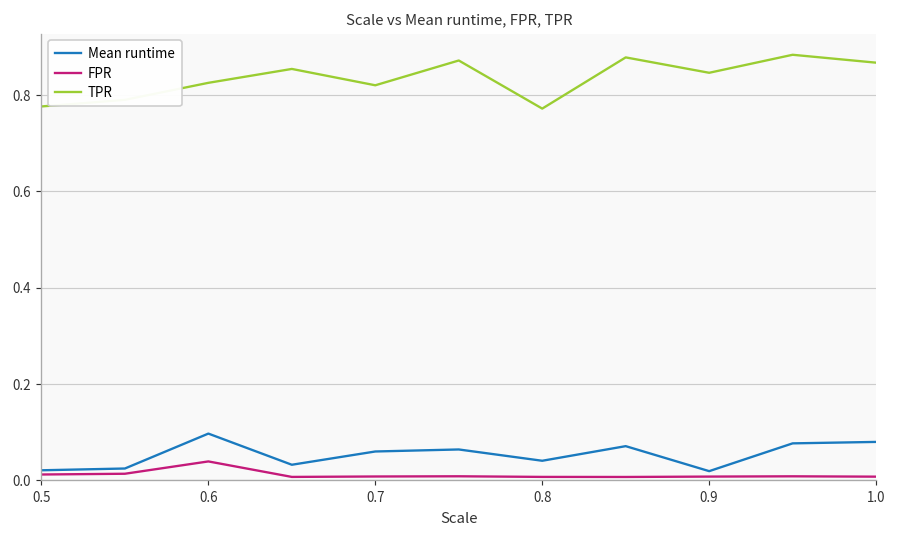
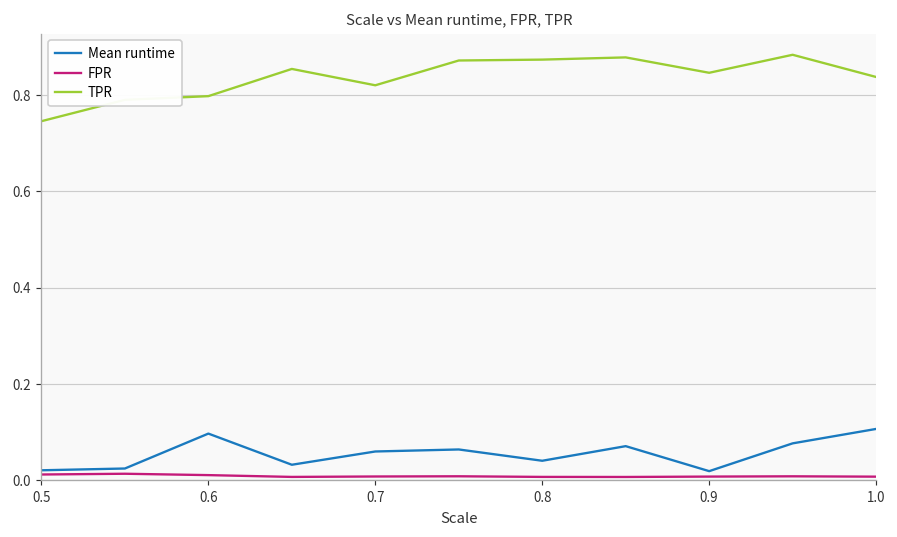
TPR, 0.5: 0.78 -> 0.75
FPR, 0.6: 0.04 -> 0.01
TPR, 0.6: 0.83 -> 0.80
TPR, 0.8: 0.77 -> 0.87
Mean runtime, 1.0: 0.08 -> 0.11
TPR, 1.0: 0.87 -> 0.84
